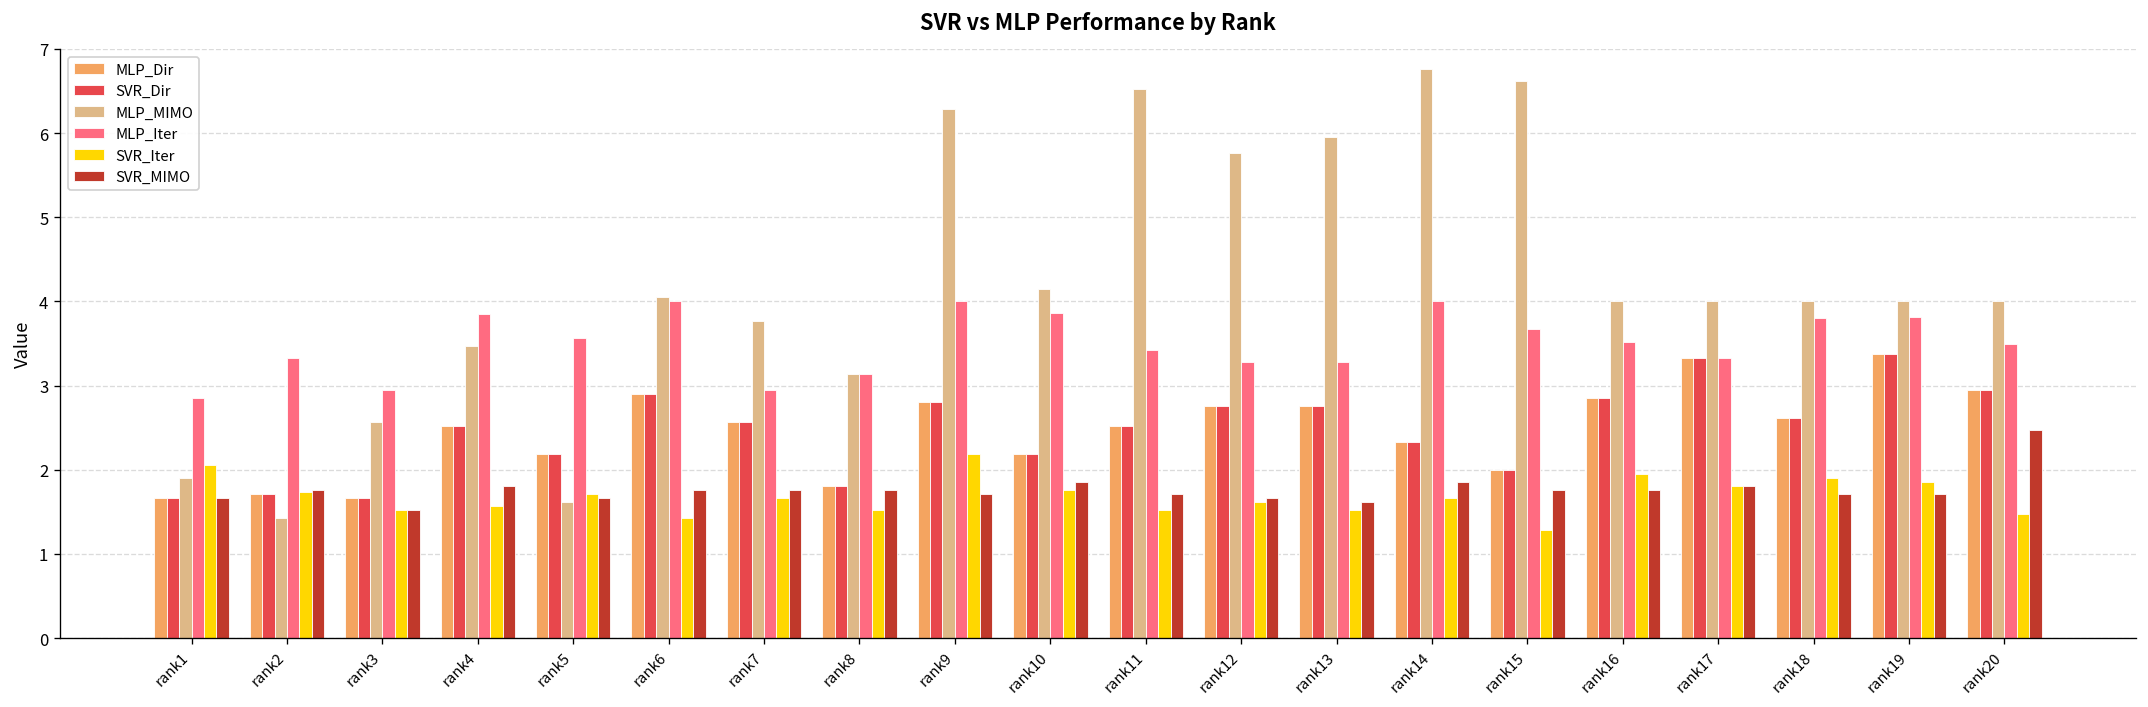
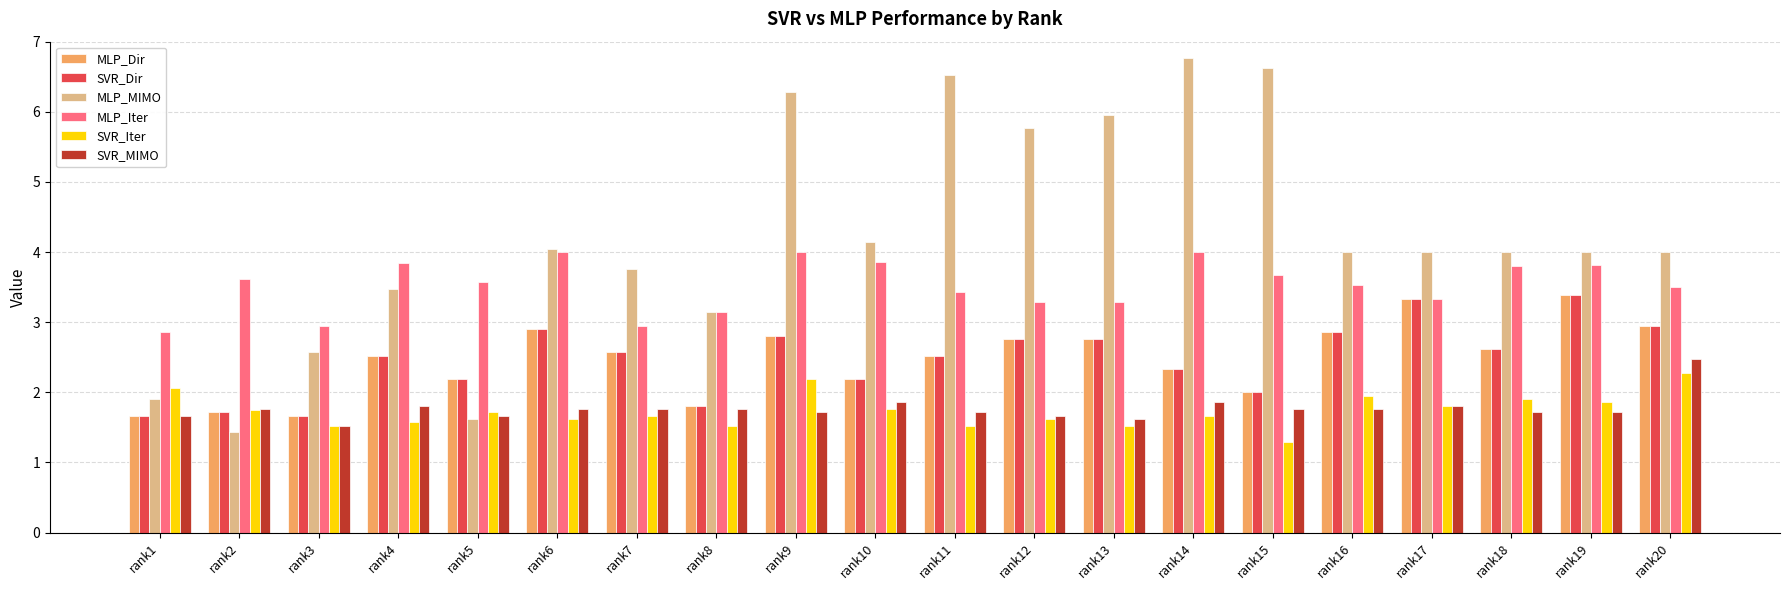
MLP_Iter, rank2: 3.3 -> 3.6
SVR_Iter, rank6: 1.4 -> 1.6
SVR_Iter, rank20: 1.5 -> 2.3
